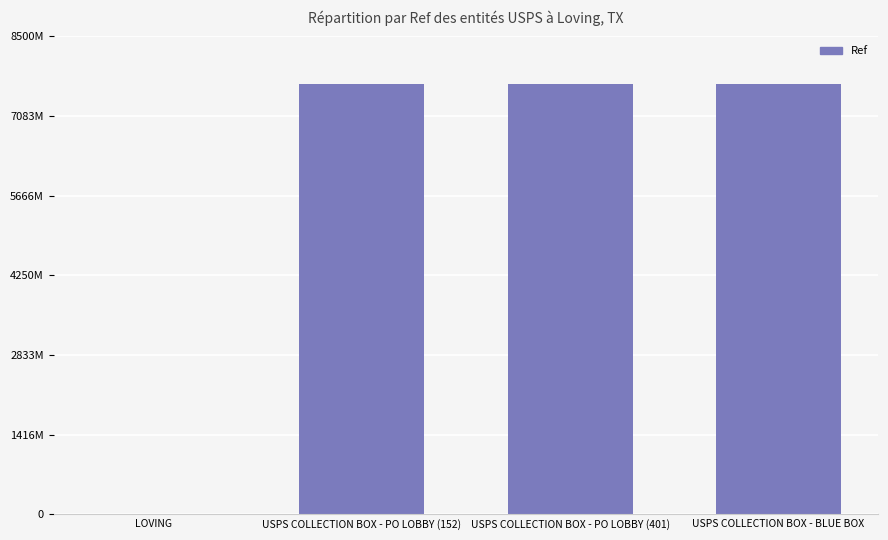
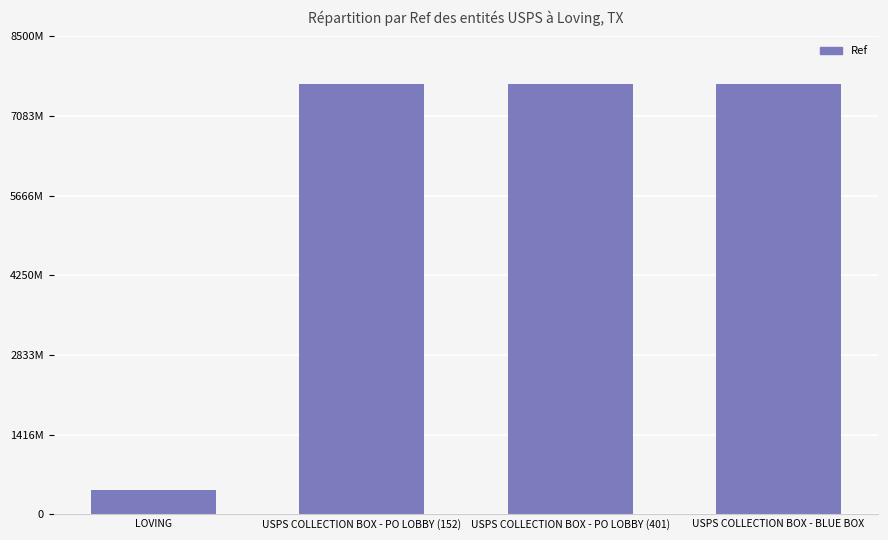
LOVING: 0 -> 400000000
